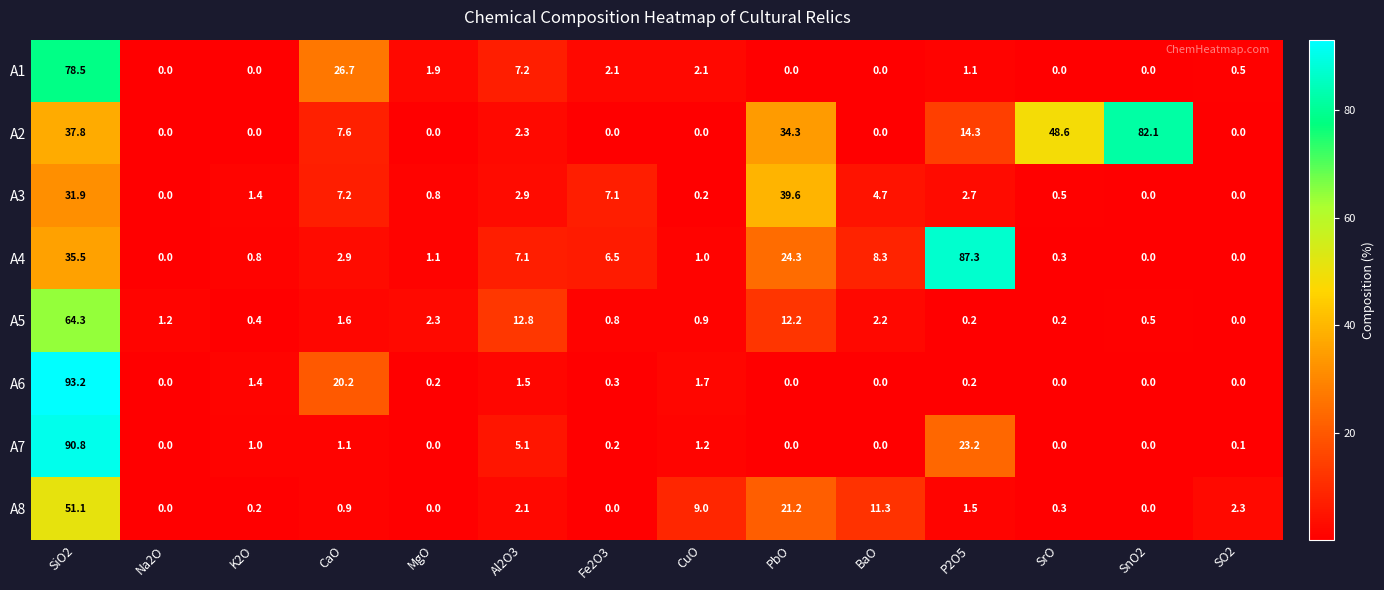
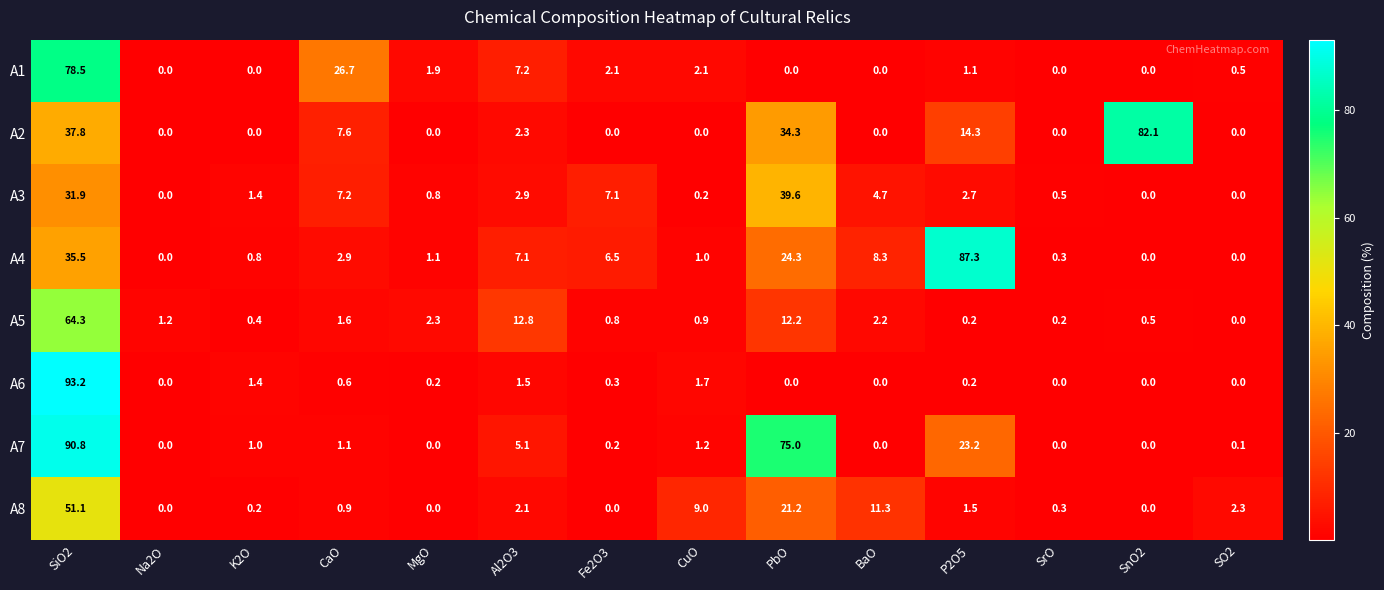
A2, SrO: 48.6 -> 0.0
A6, CaO: 20.2 -> 0.6
A7, PbO: 0.0 -> 75.0
